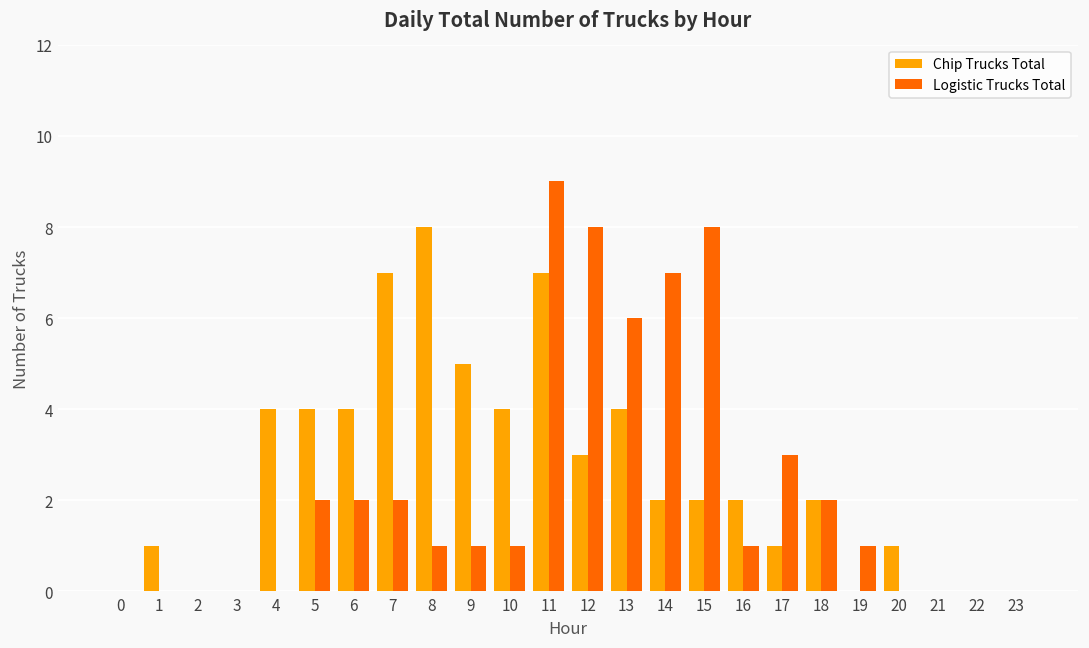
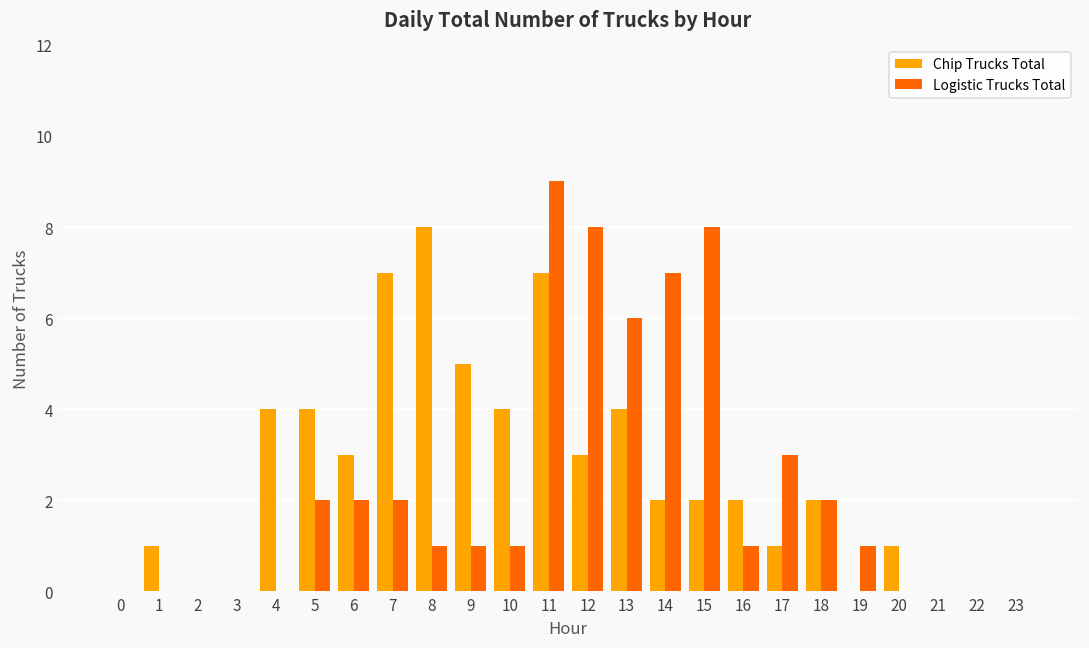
Chip Trucks Total, 6: 4 -> 3
